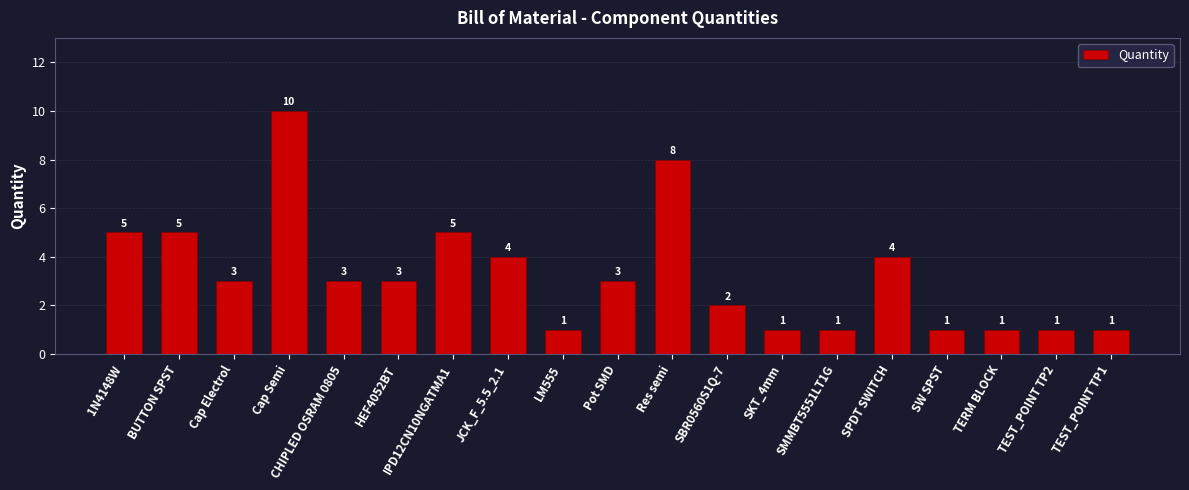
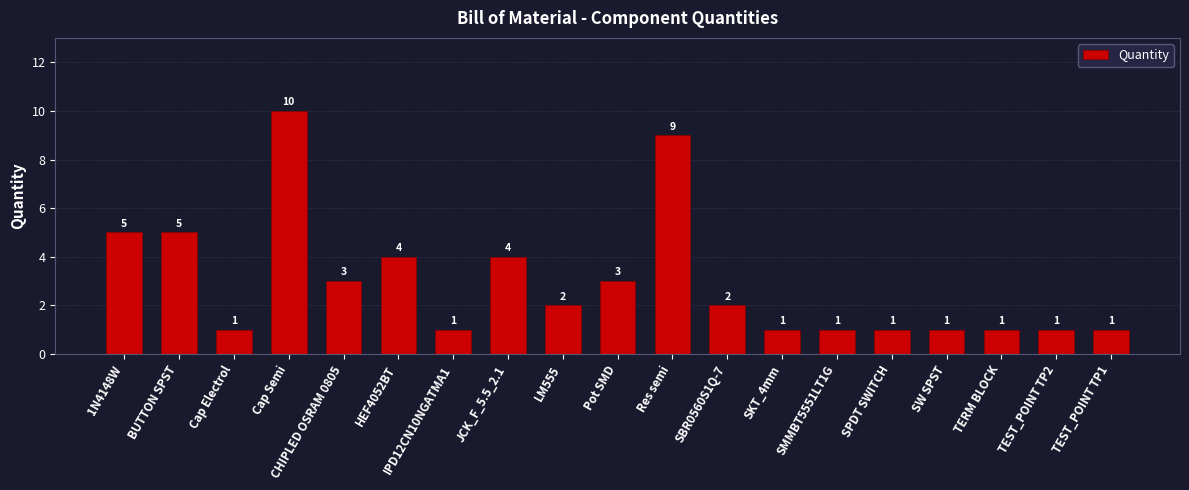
Cap Electrol: 3 -> 1
HEF4052BT: 3 -> 4
IPD12CN10NGATMA1: 5 -> 1
LM555: 1 -> 2
Res semi: 8 -> 9
SPDT SWITCH: 4 -> 1
